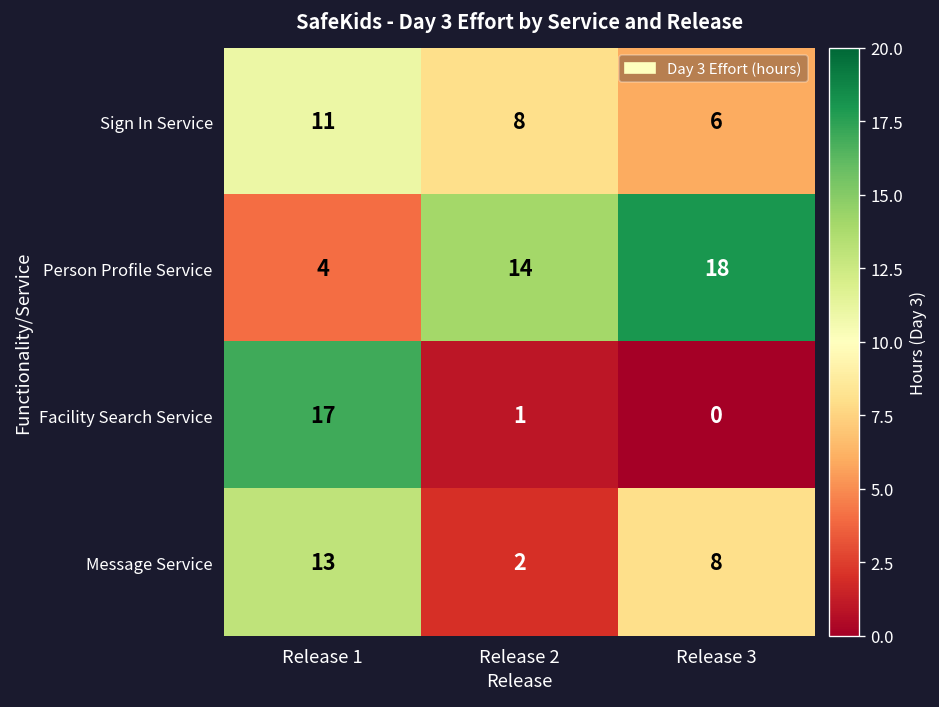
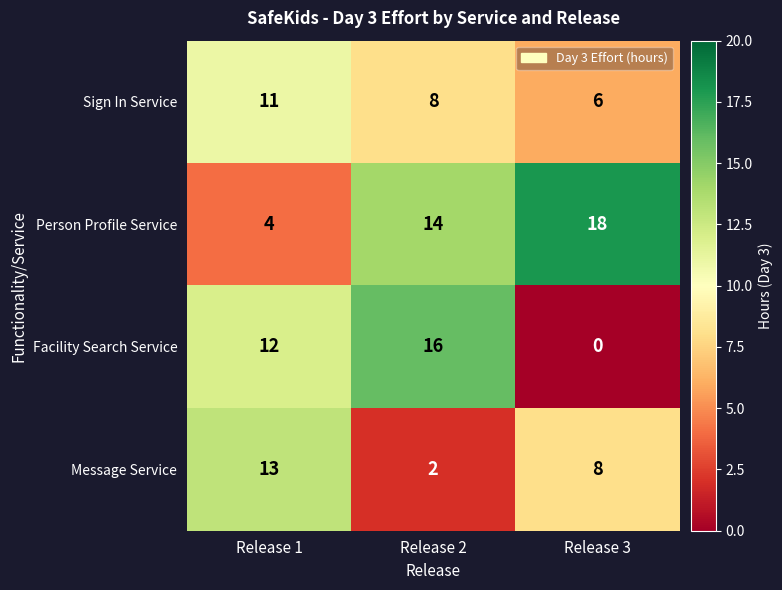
Facility Search Service, Release 1: 17 -> 12
Facility Search Service, Release 2: 1 -> 16
